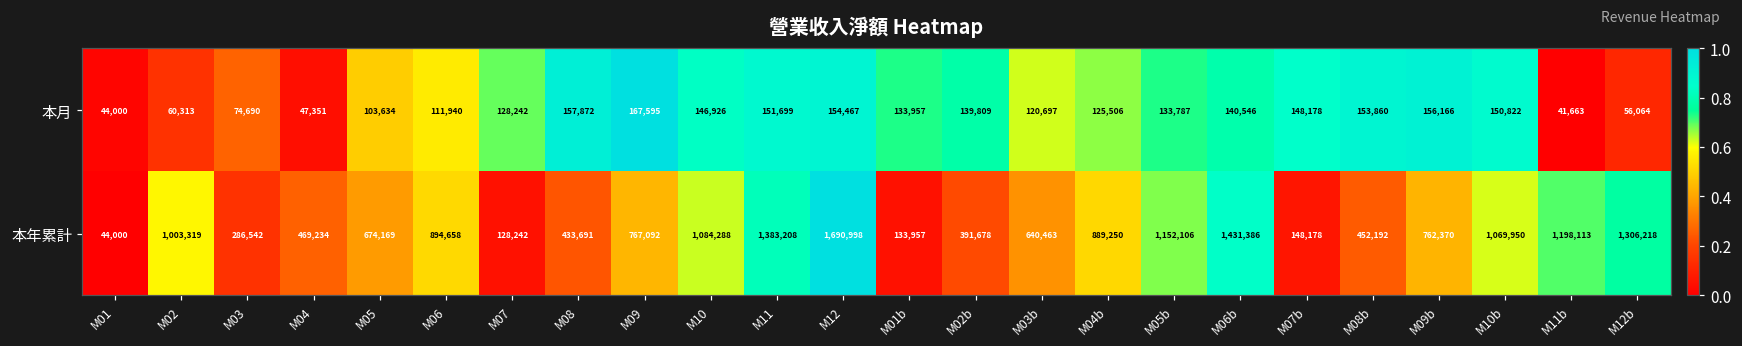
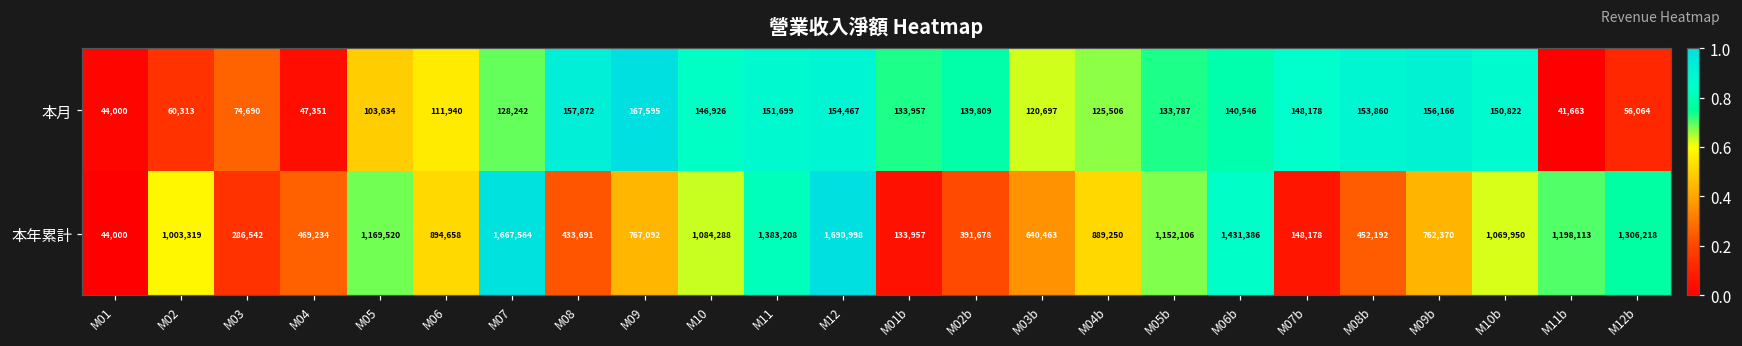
本年累計, M05: 674,169 -> 1,169,520
本年累計, M07: 128,242 -> 1,667,564
